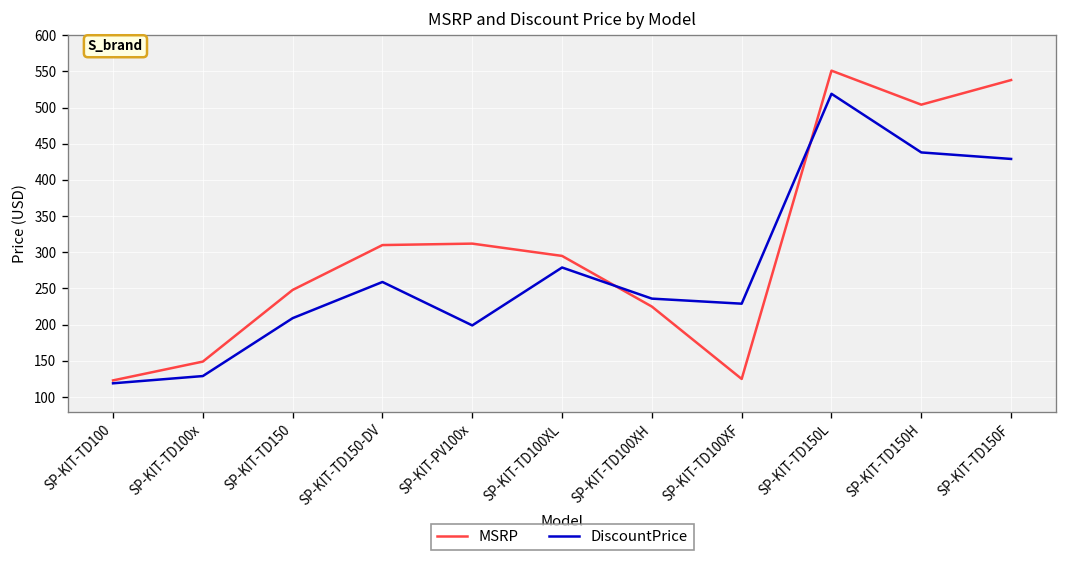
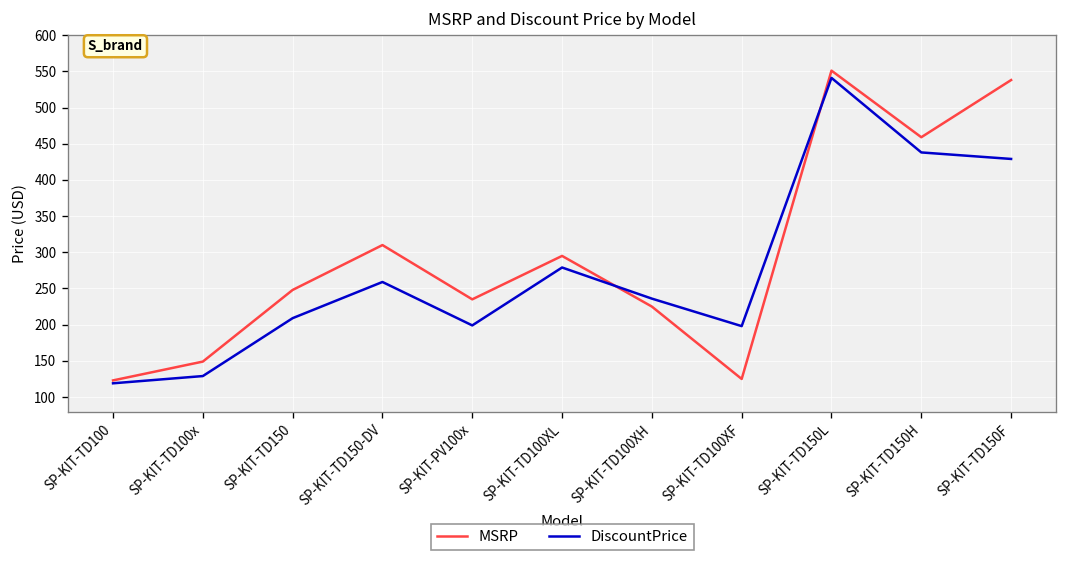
MSRP, SP-KIT-PV100x: 310 -> 240
DiscountPrice, SP-KIT-TD100XF: 230 -> 200
DiscountPrice, SP-KIT-TD150L: 520 -> 540
MSRP, SP-KIT-TD150H: 500 -> 460
